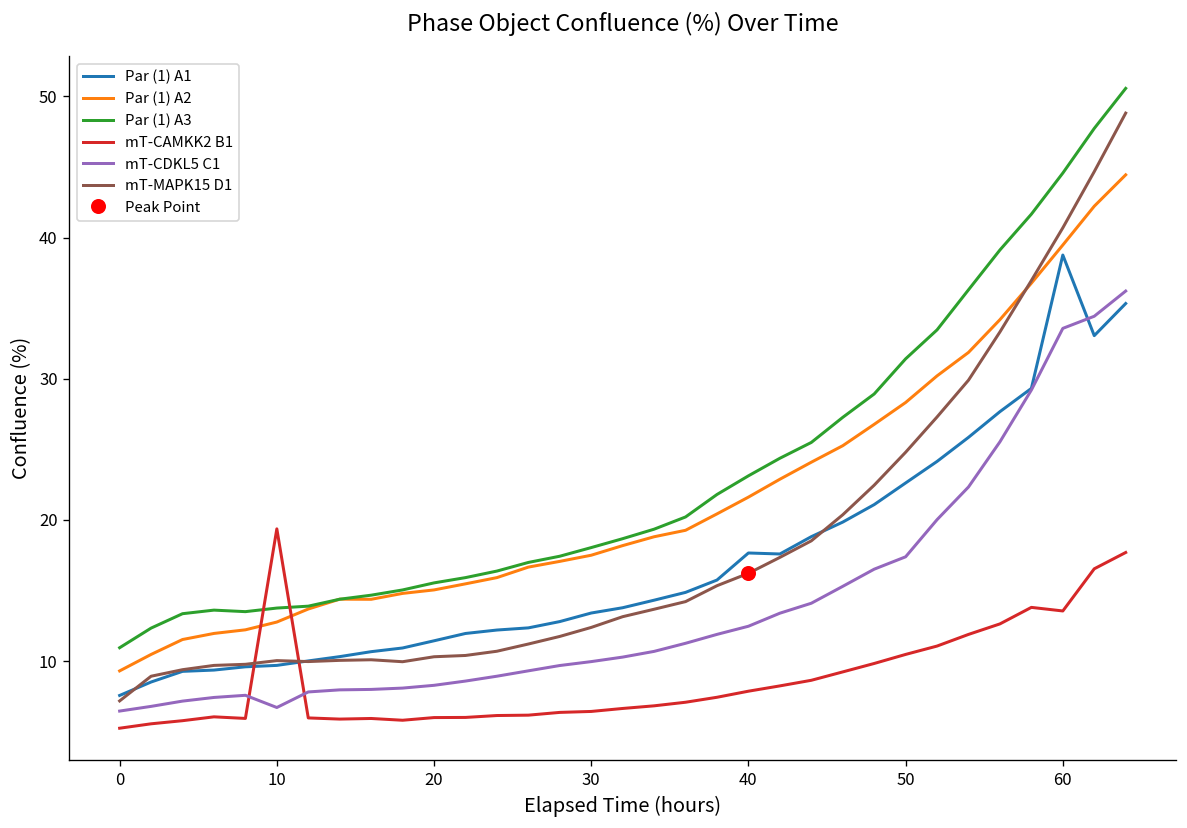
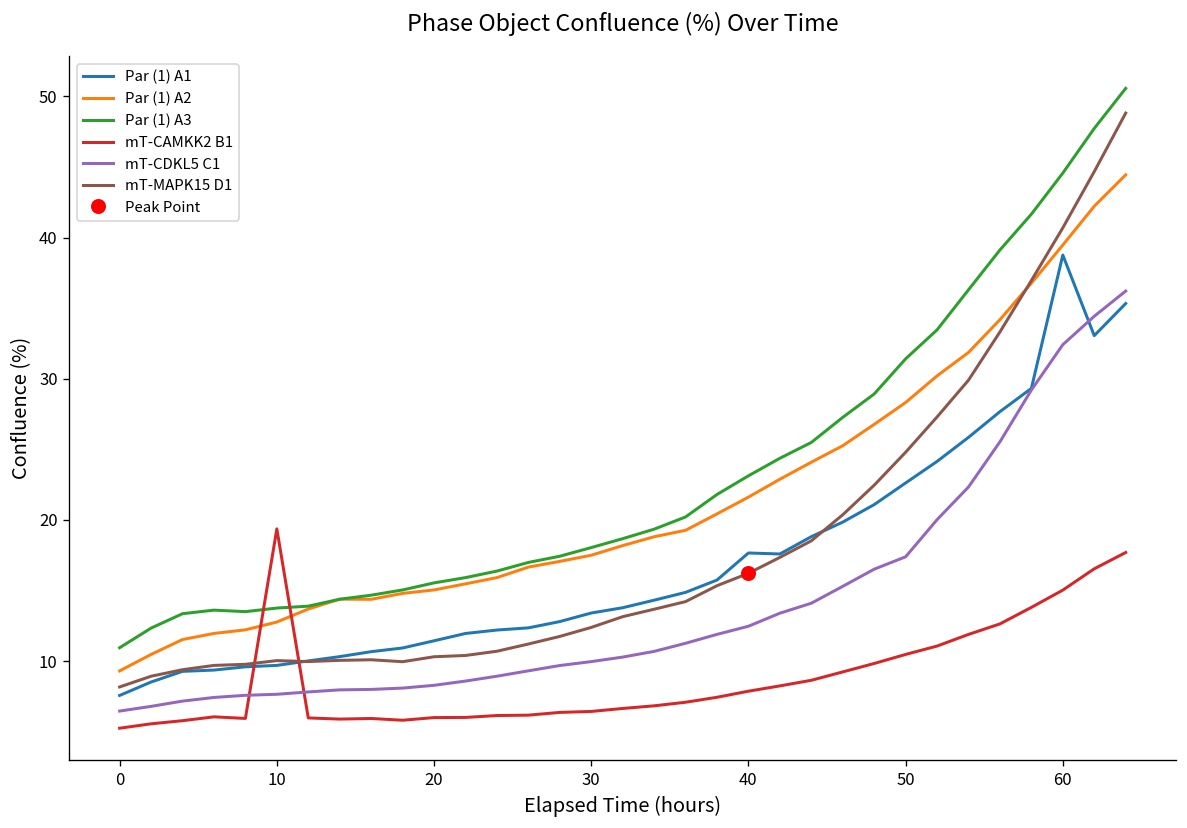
mT-MAPK15 D1, 0: 7.2 -> 8.2
mT-CDKL5 C1, 10: 6.7 -> 7.6
mT-CAMKK2 B1, 60: 13.5 -> 15.0
mT-CDKL5 C1, 60: 33.6 -> 32.4
